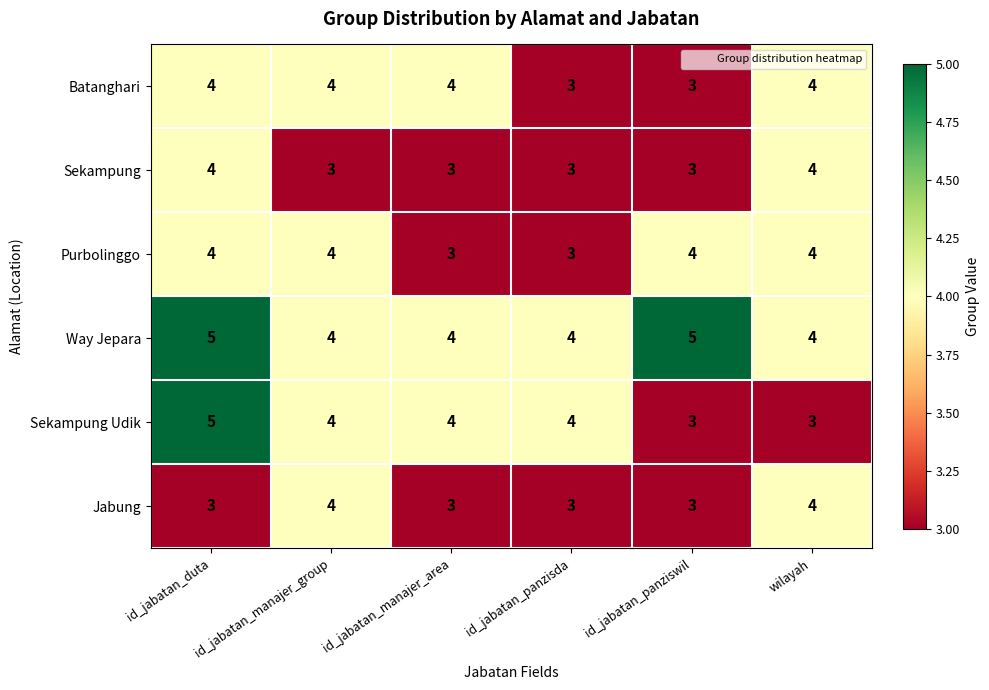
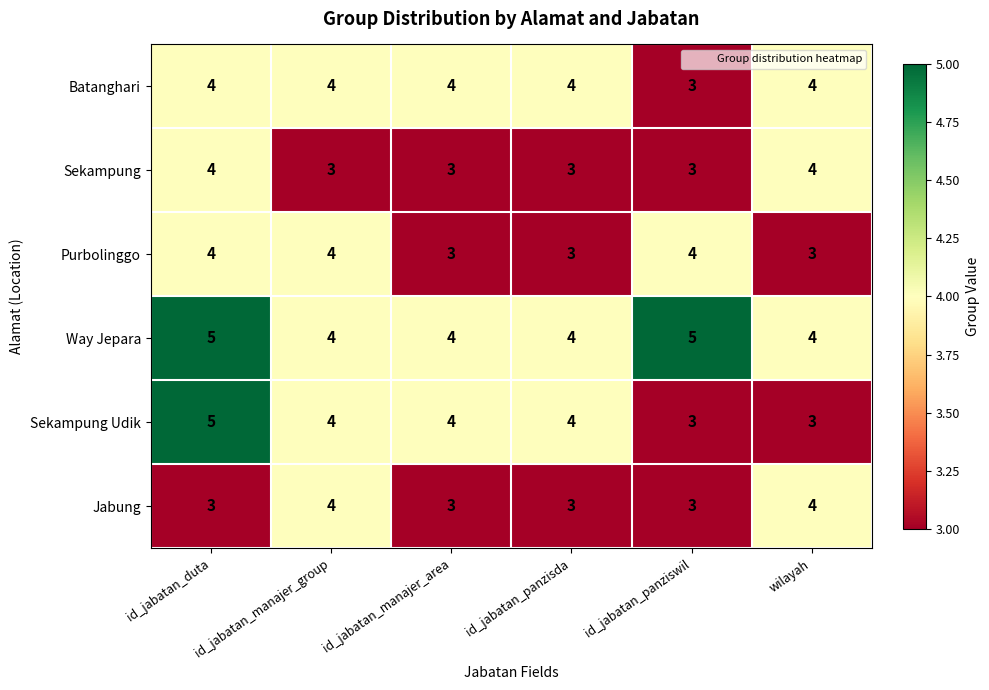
Batanghari, id_jabatan_panzisda: 3 -> 4
Purbolinggo, wilayah: 4 -> 3
